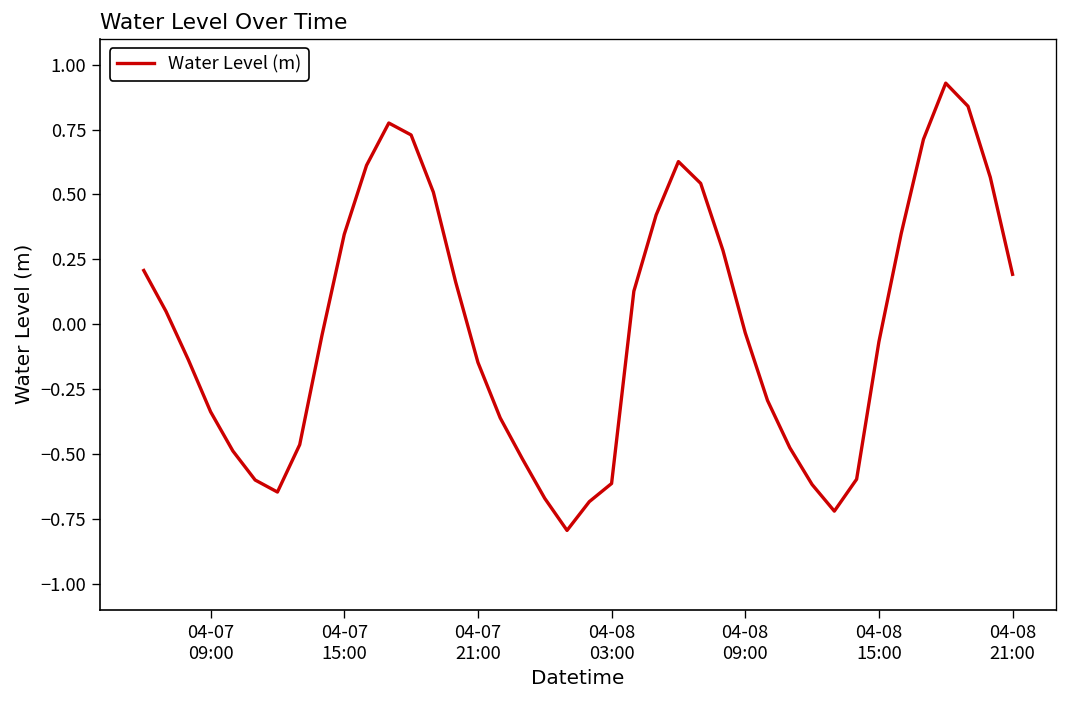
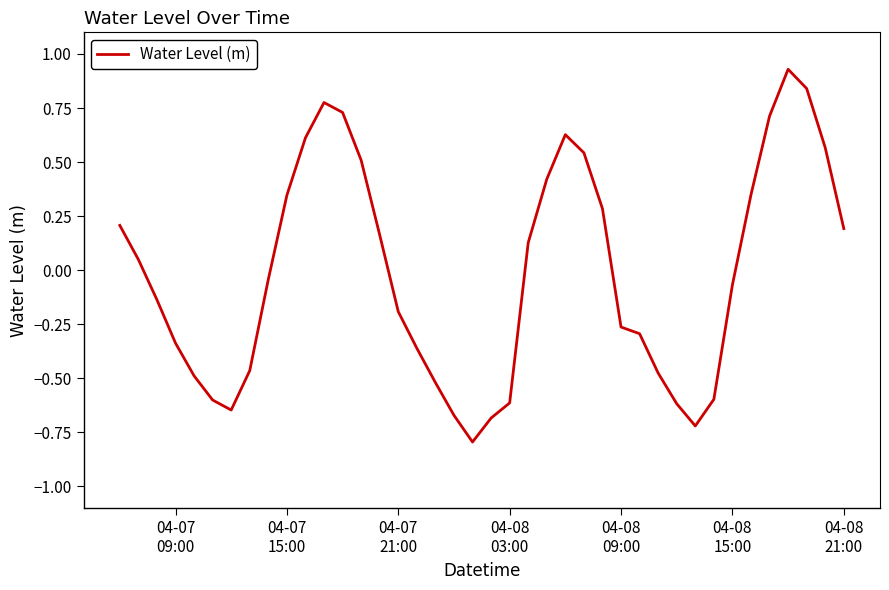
04-07 21:00: -0.15 -> -0.19
04-08 09:00: -0.03 -> -0.26
